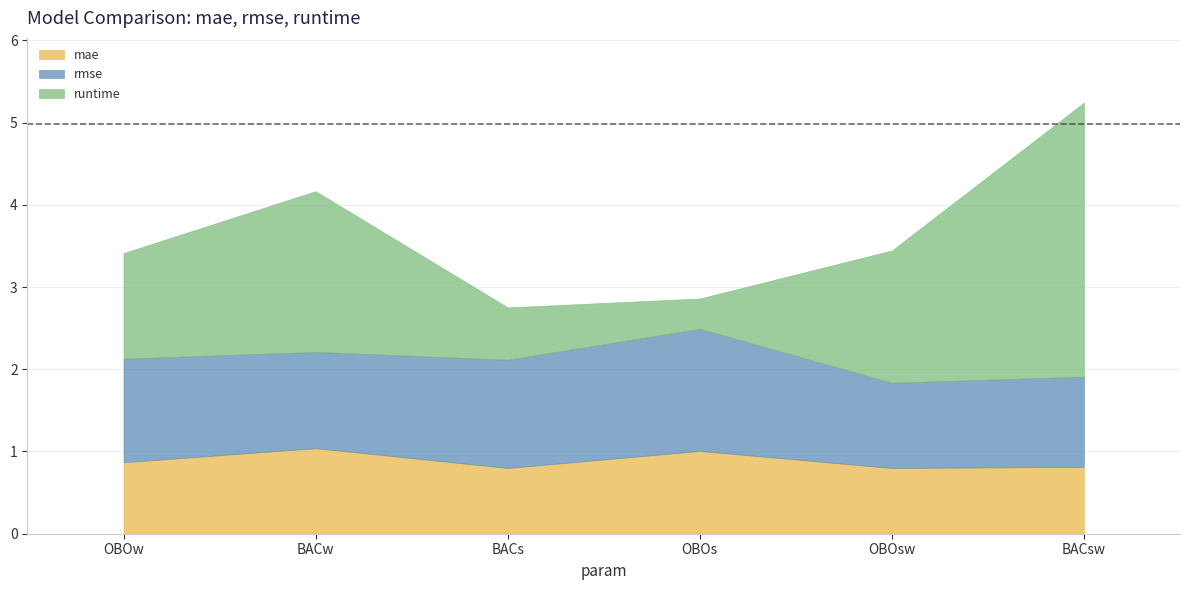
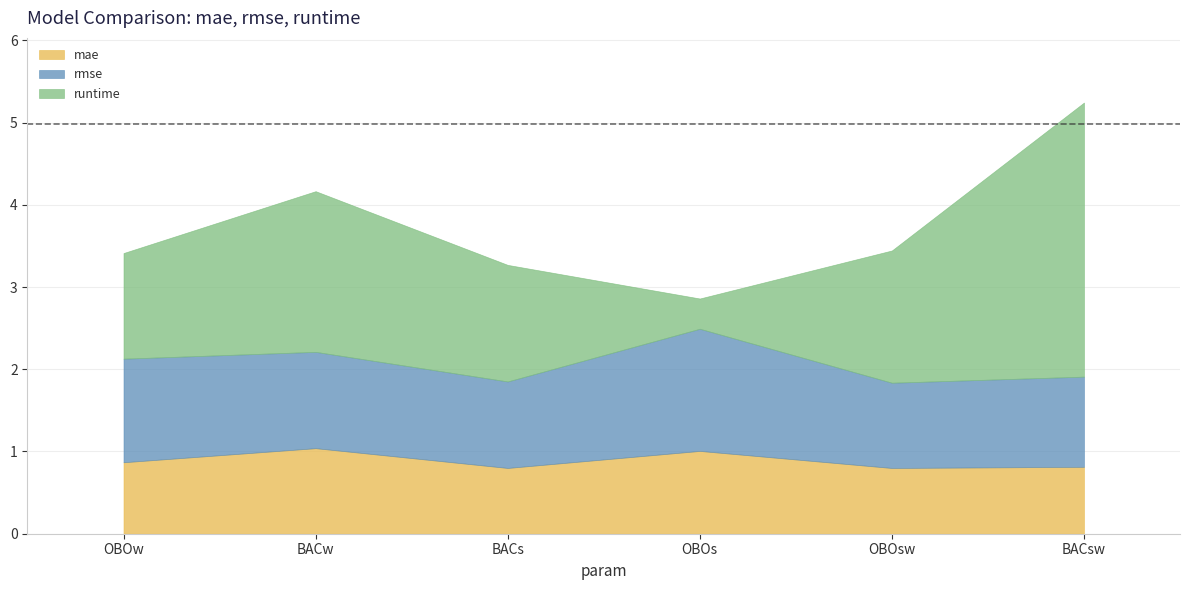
rmse, BACs: 1.3 -> 1.1
runtime, BACs: 0.6 -> 1.4
